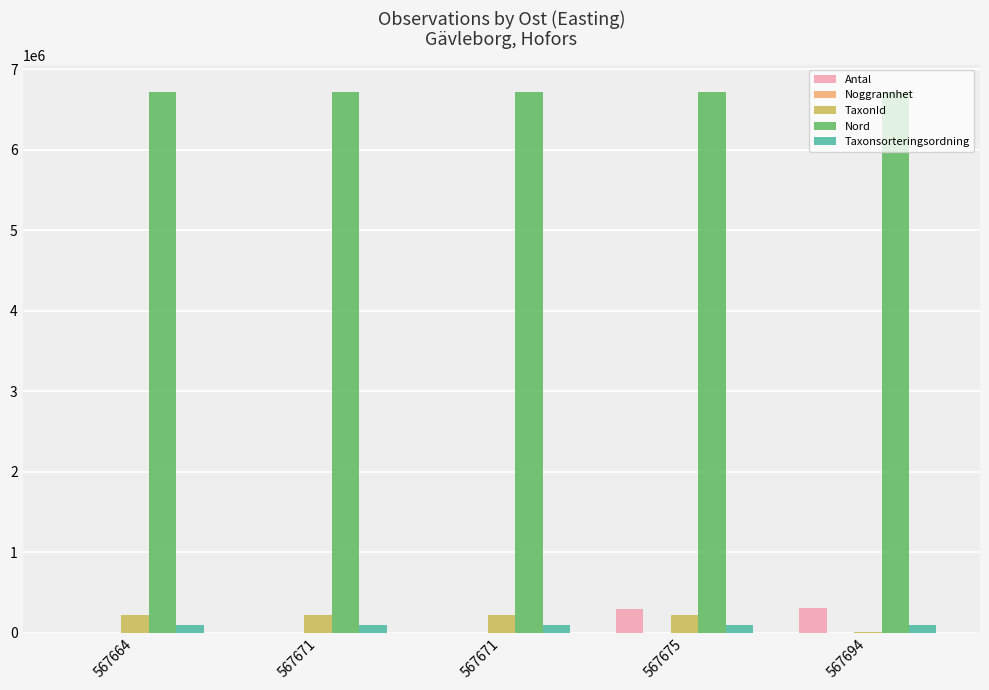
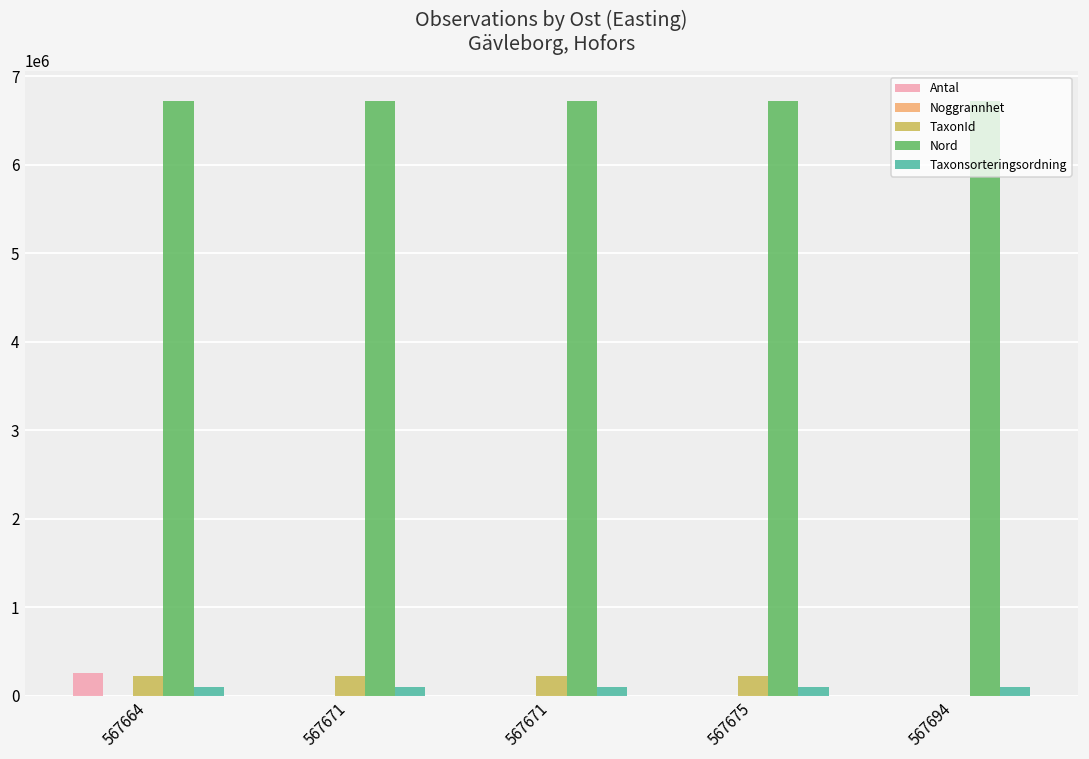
Antal, 567664: 0 -> 300000
Antal, 567675: 300000 -> 0
Antal, 567694: 300000 -> 0
